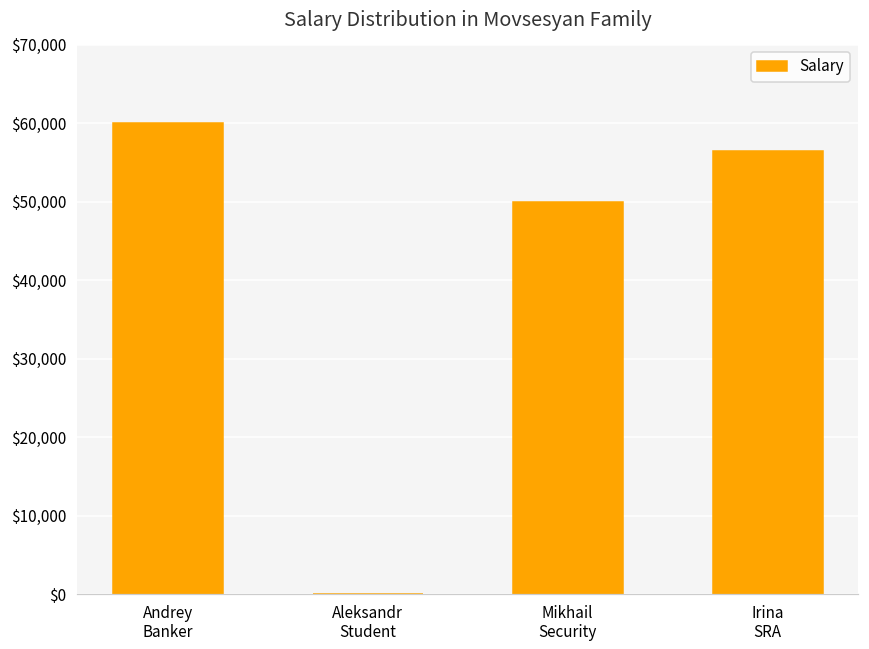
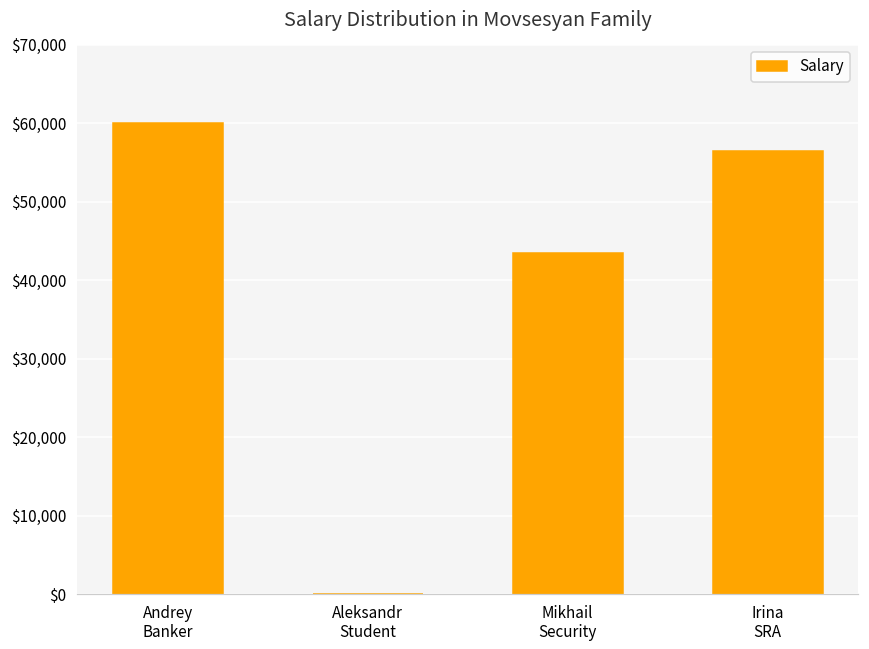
Mikhail Security: $50,000 -> $43,000
